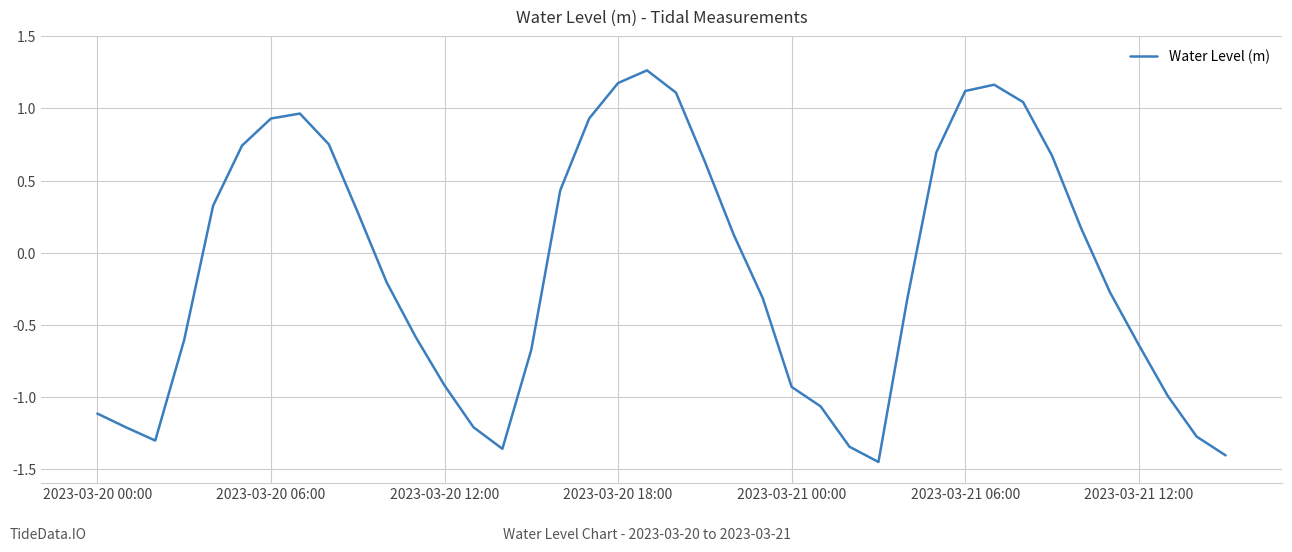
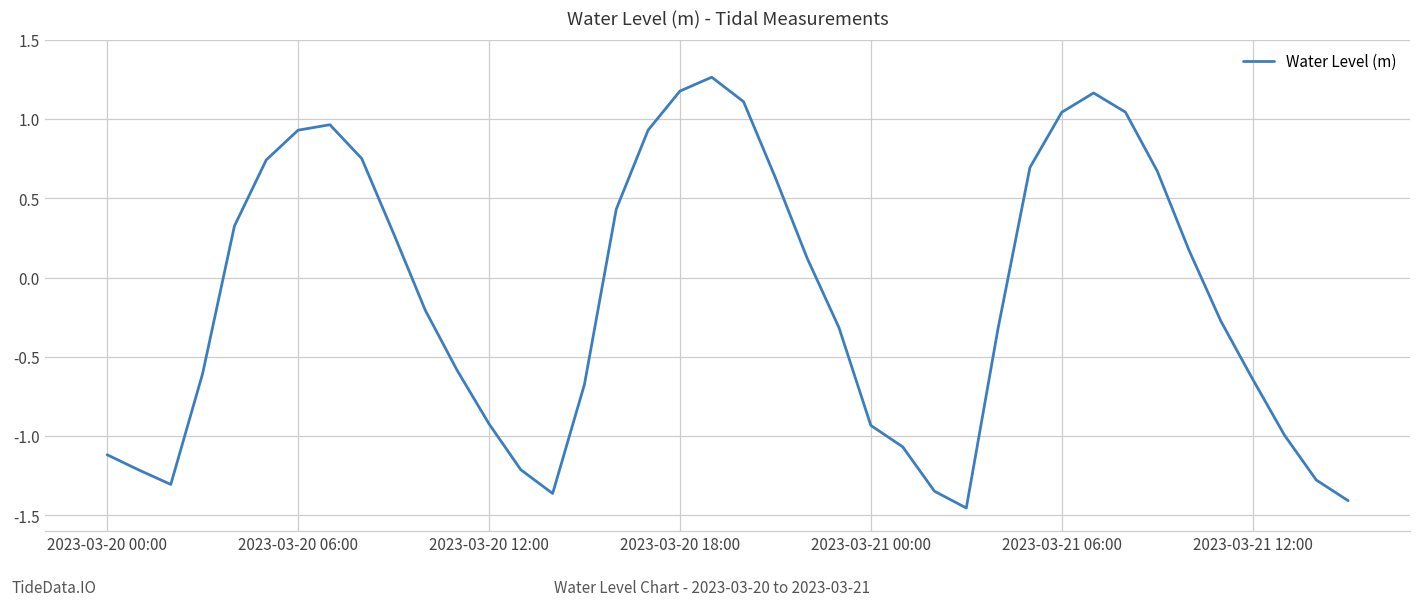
2023-03-21 06:00: 1.12 -> 1.04
